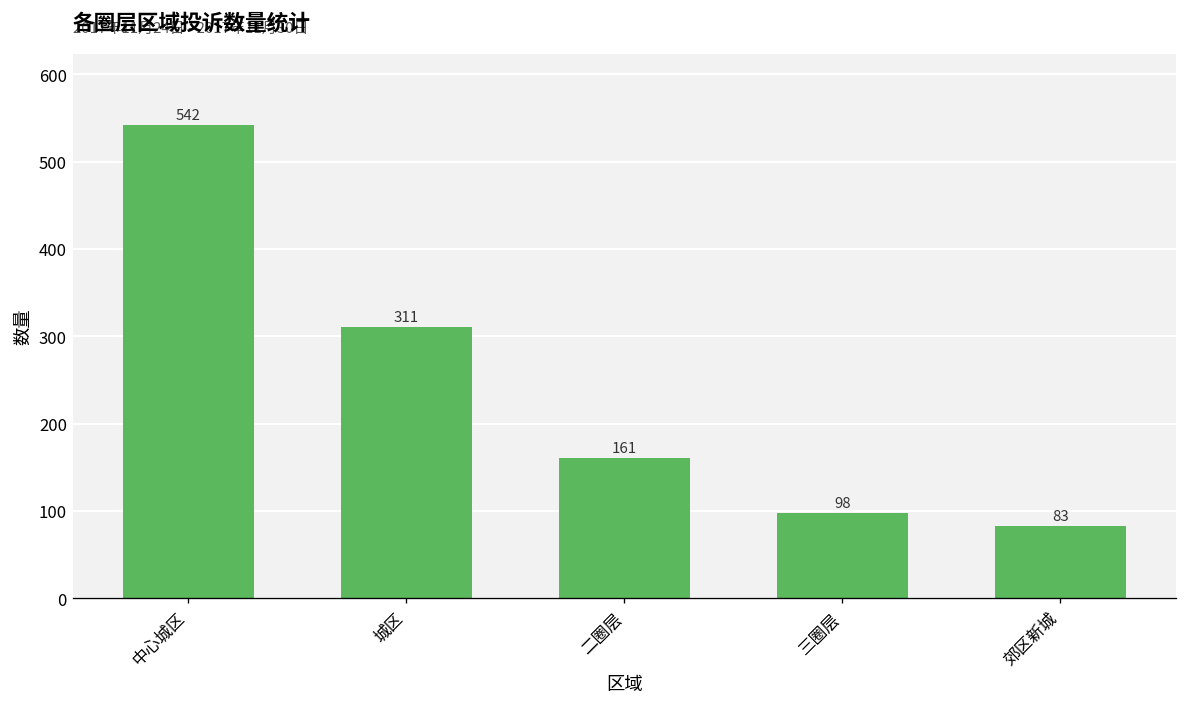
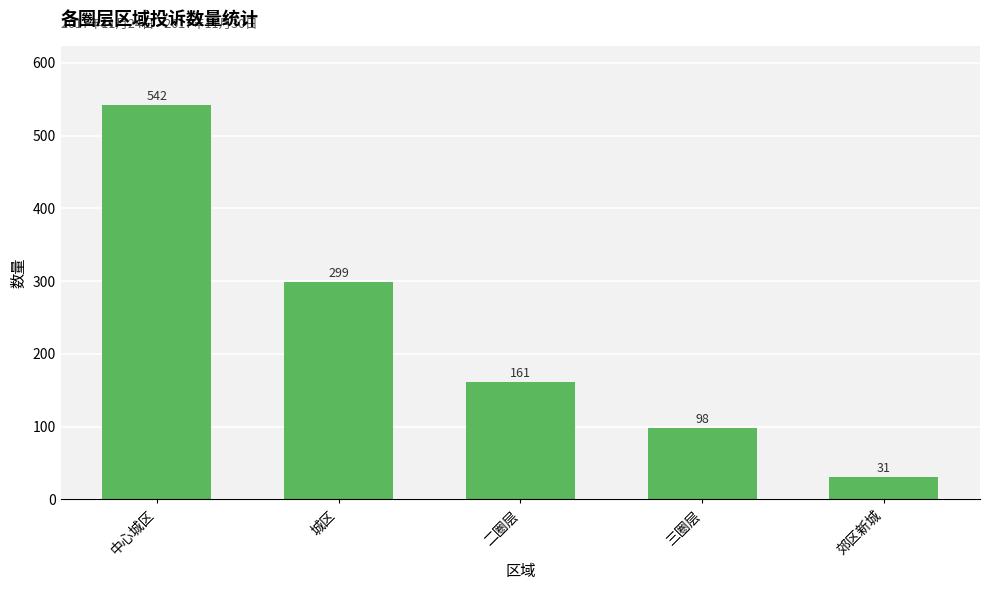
城区: 311 -> 299
郊区新城: 83 -> 31
